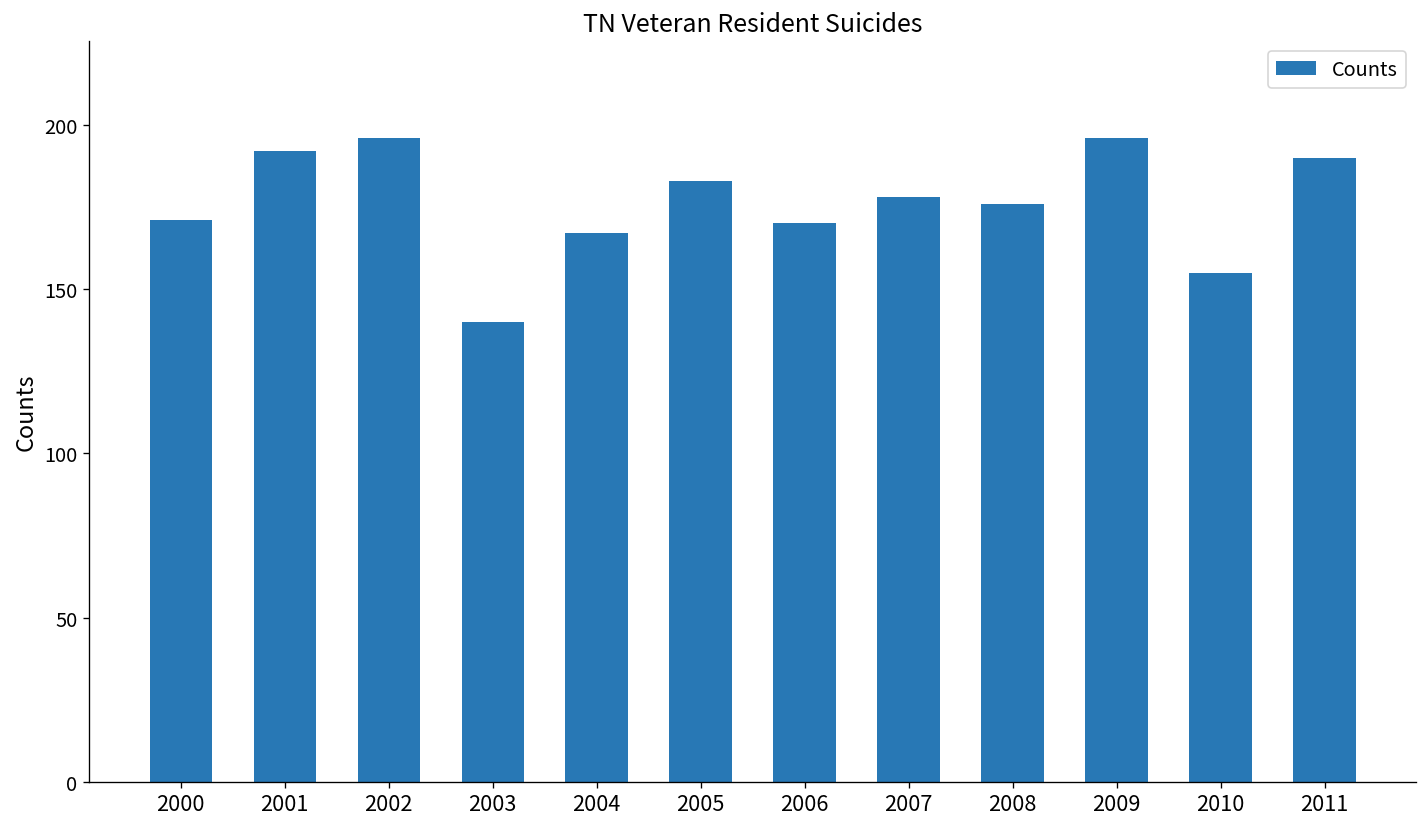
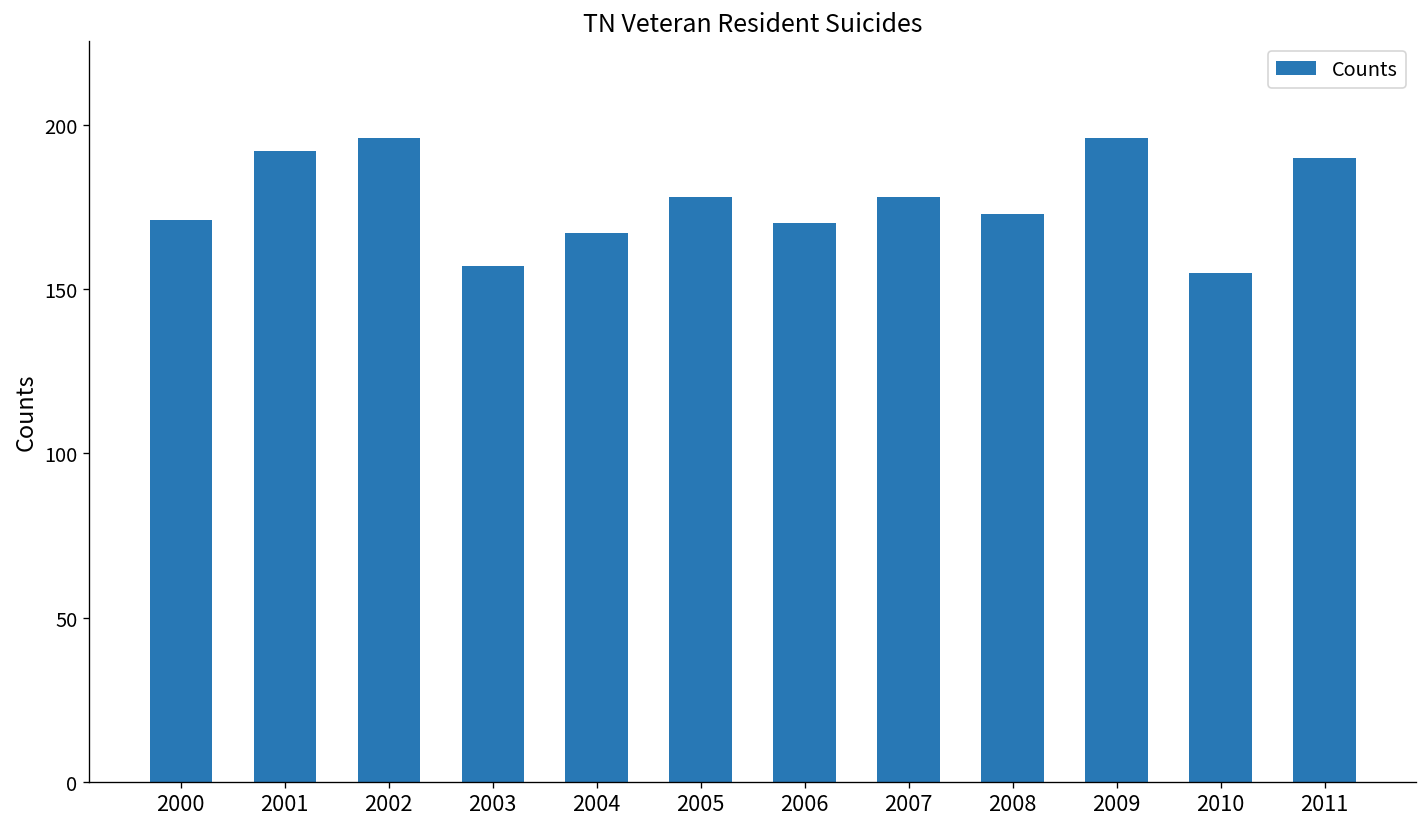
2003: 140 -> 157
2005: 183 -> 178
2008: 176 -> 173
